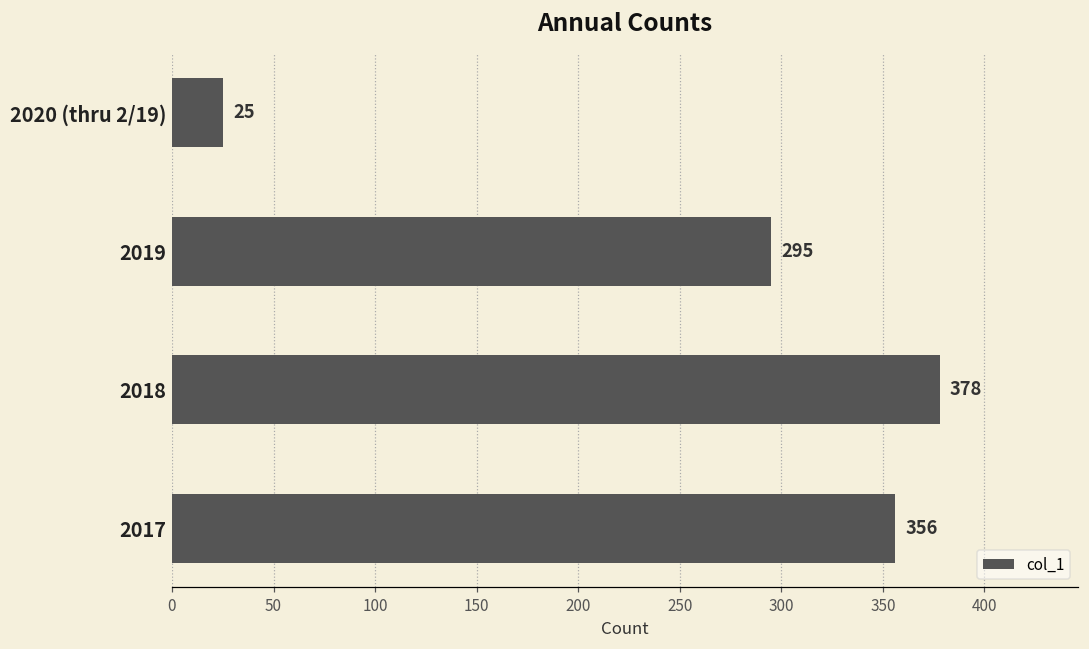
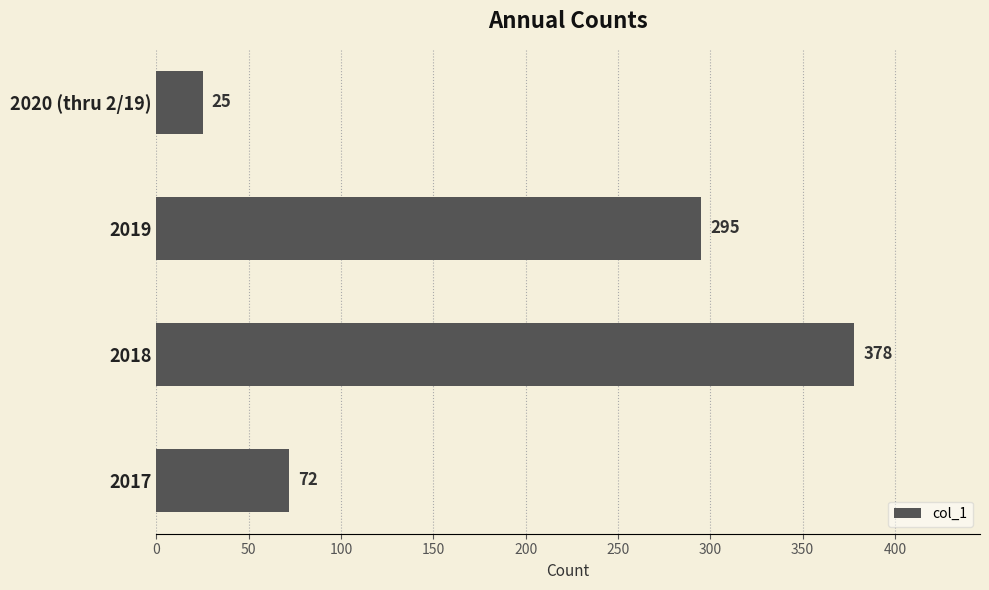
2017: 356 -> 72
